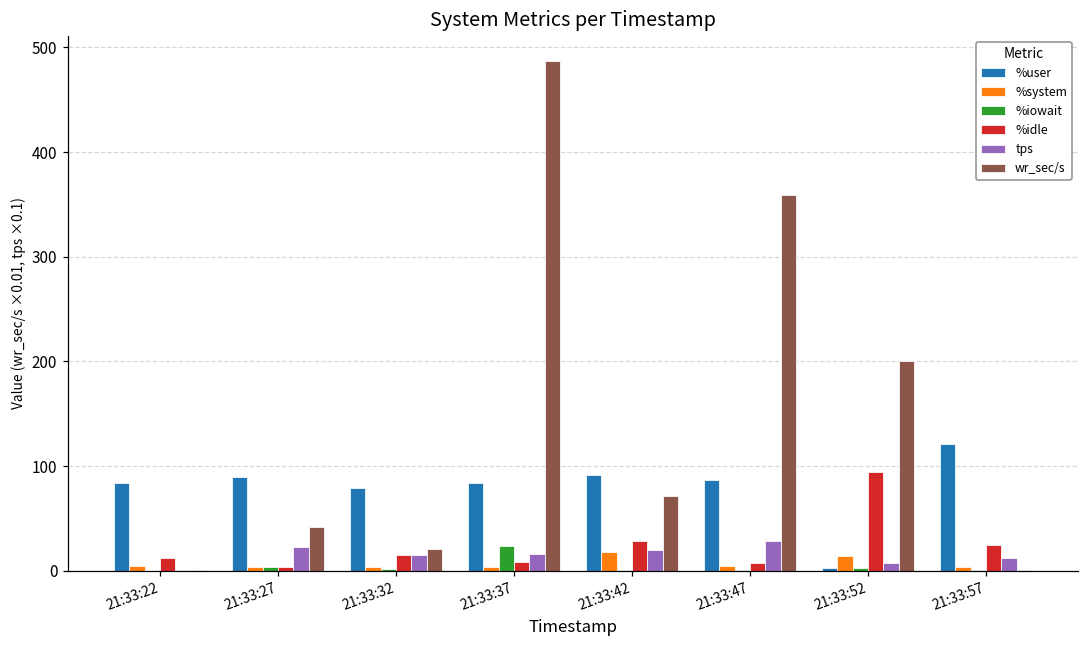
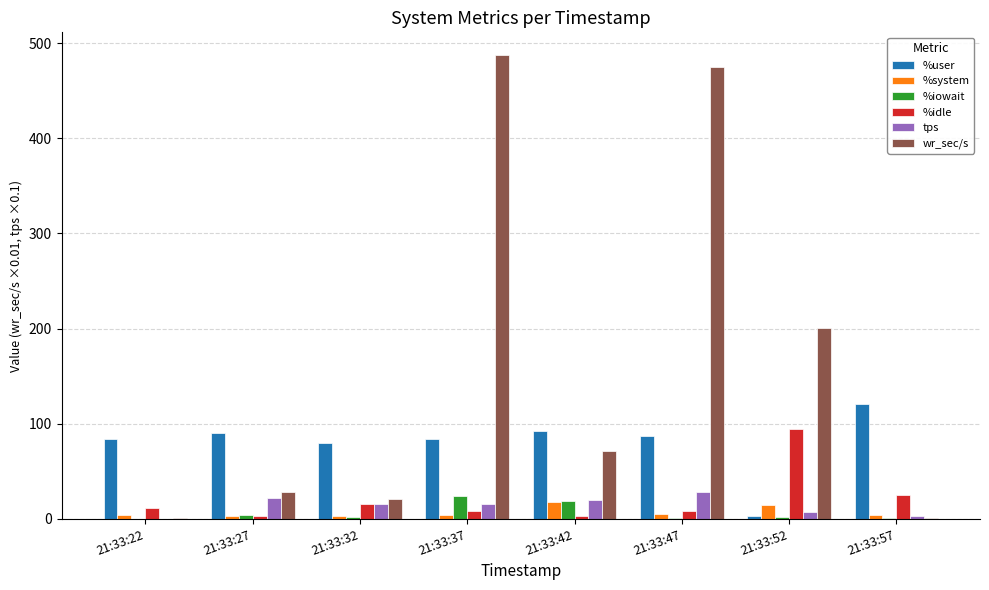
wr_sec/s, 21:33:27: 40 -> 30
%iowait, 21:33:42: 0 -> 20
%idle, 21:33:42: 30 -> 0
wr_sec/s, 21:33:47: 360 -> 470
tps, 21:33:57: 10 -> 0
